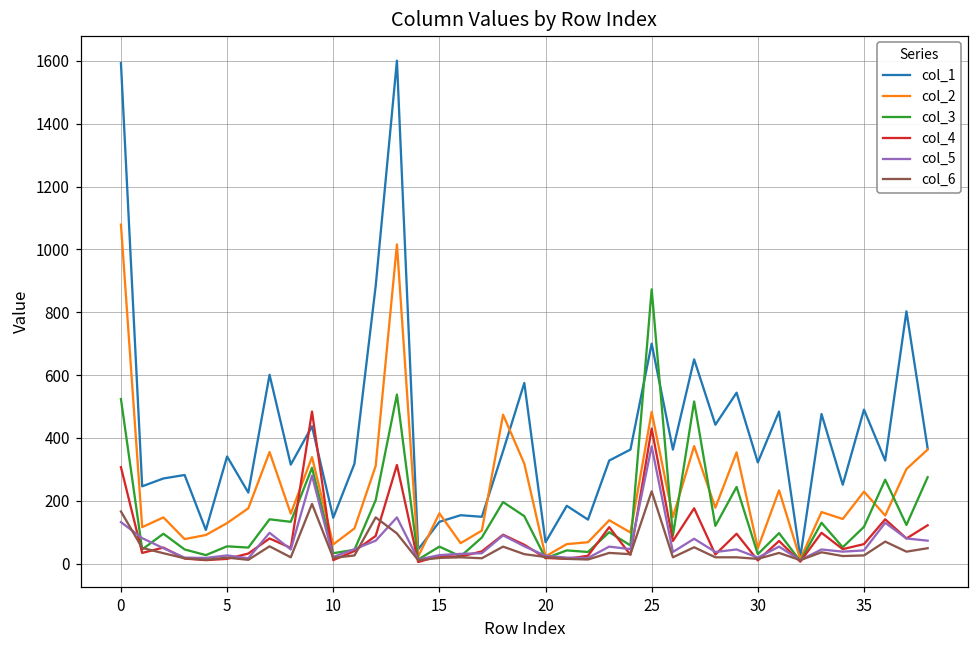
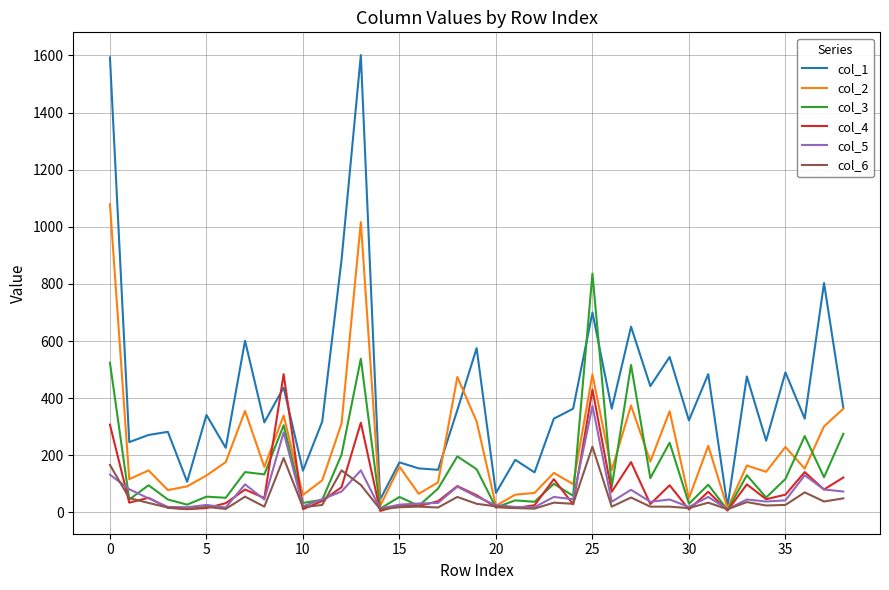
col_1, 15: 130 -> 180
col_3, 25: 870 -> 840
